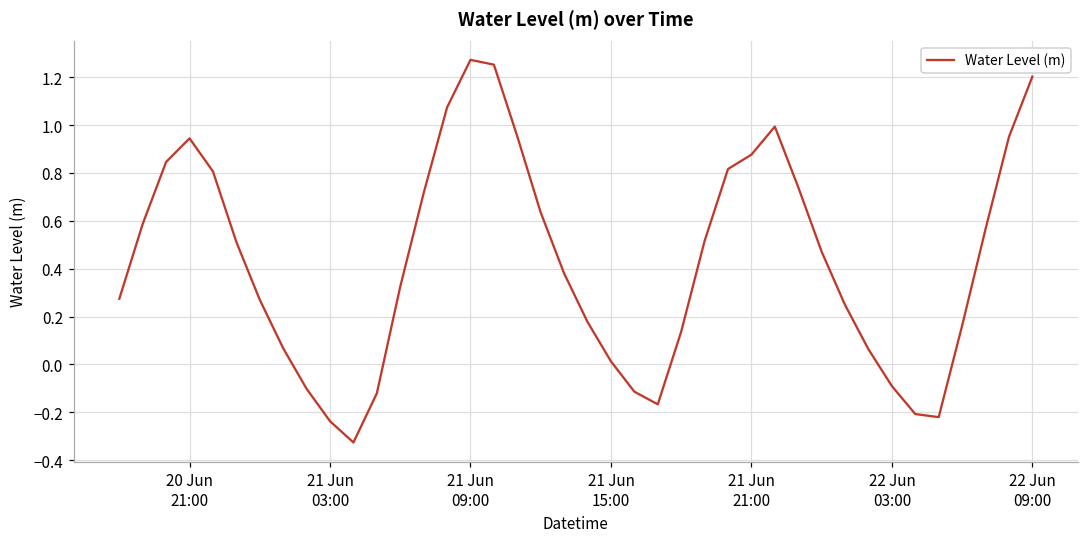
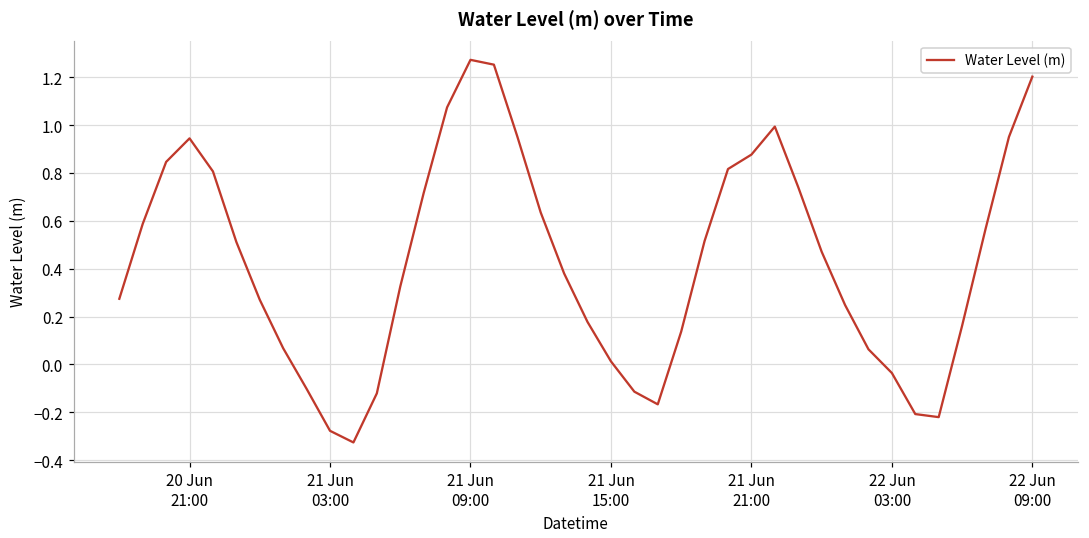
21 Jun 03:00: -0.24 -> -0.28
22 Jun 03:00: -0.09 -> -0.04
